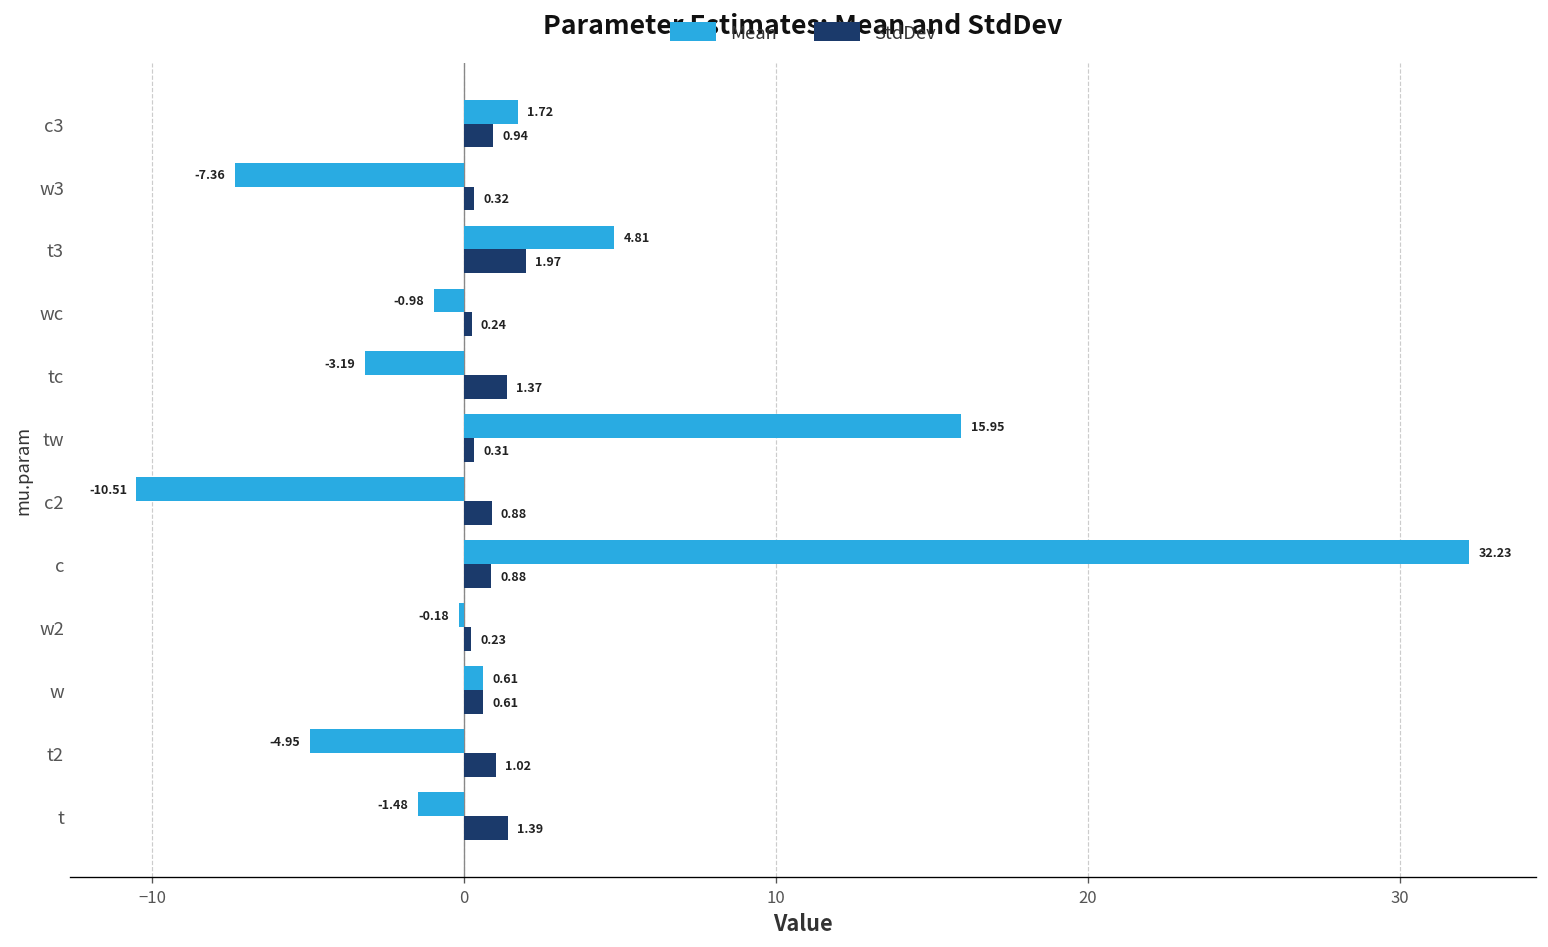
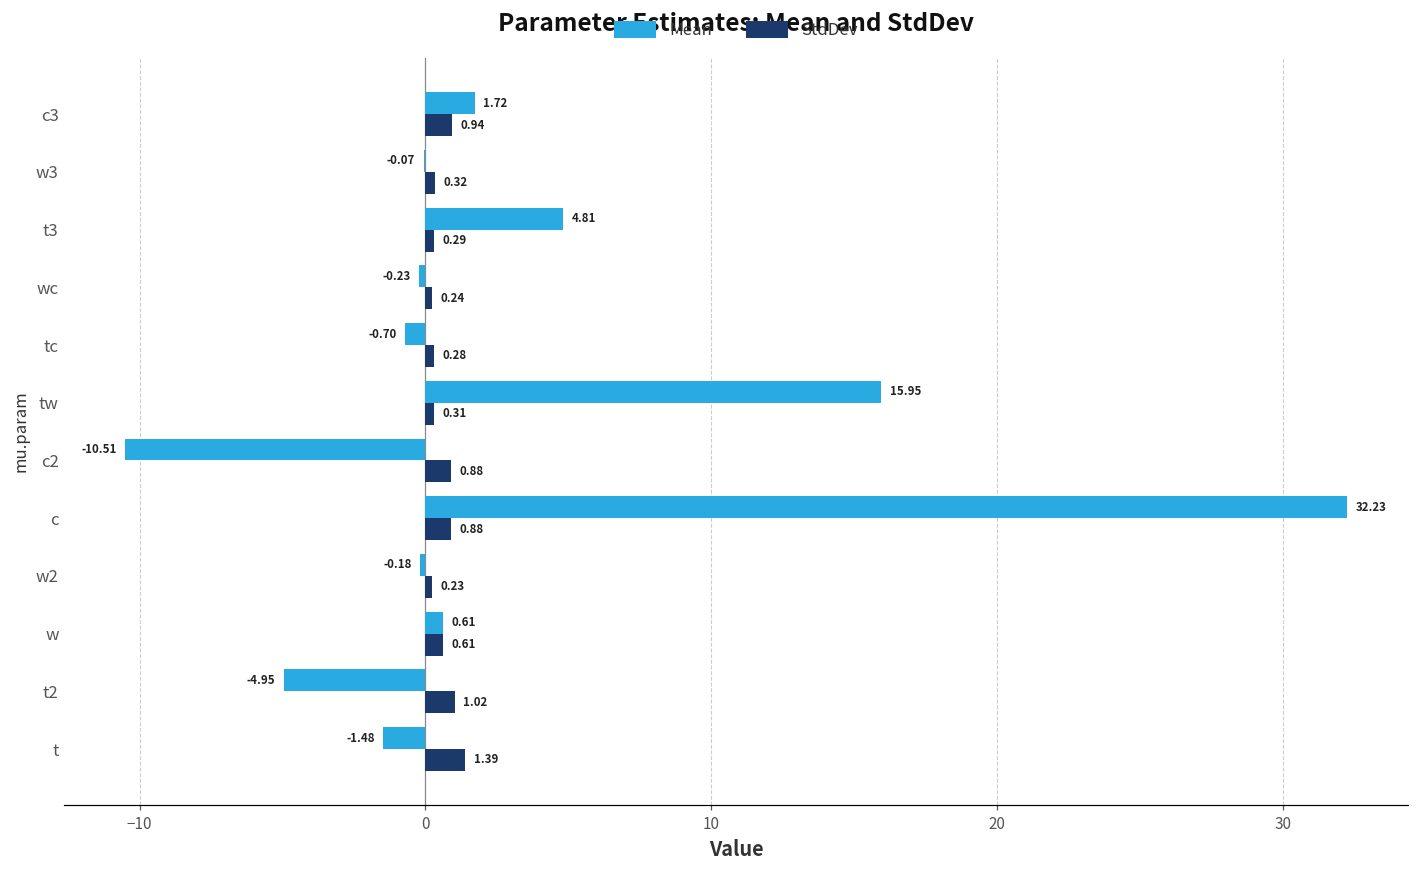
Mean, w3: -7.36 -> -0.07
StdDev, t3: 1.97 -> 0.29
Mean, wc: -0.98 -> -0.23
Mean, tc: -3.19 -> -0.70
StdDev, tc: 1.37 -> 0.28
